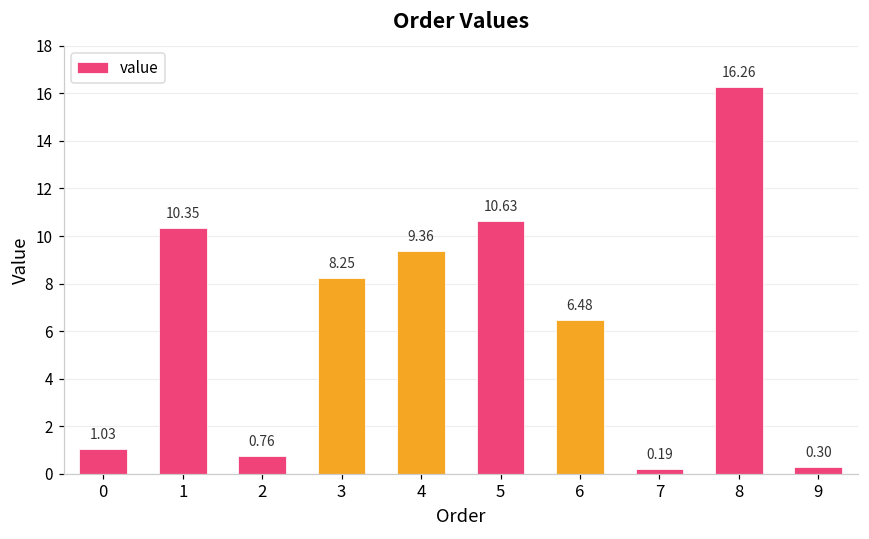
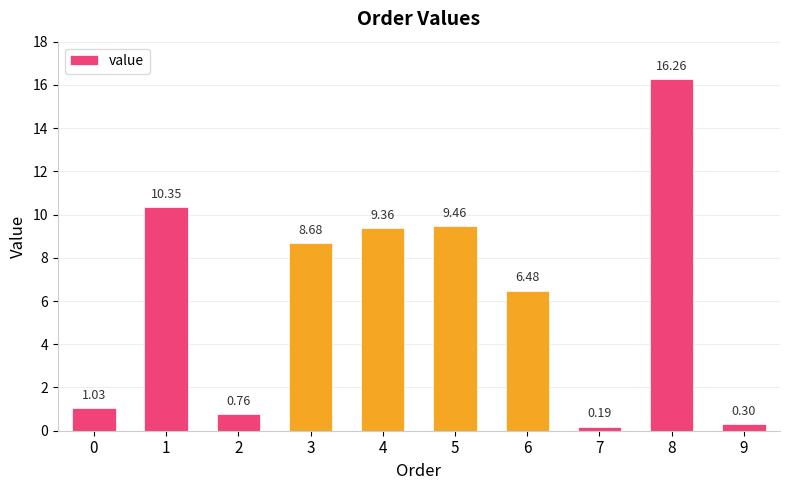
3: 8.25 -> 8.68
5: 10.63 -> 9.46
